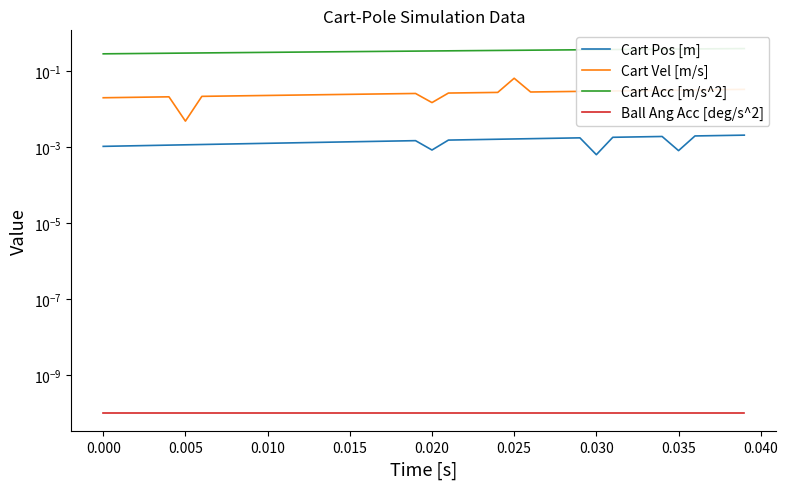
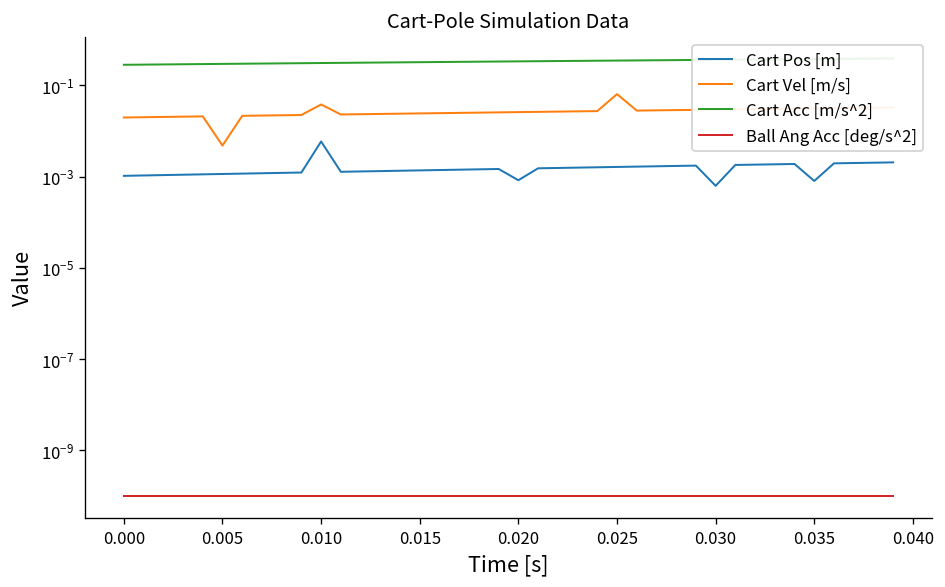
Cart Pos [m], 0.010: 0.0013 -> 0.006
Cart Vel [m/s], 0.010: 0.02 -> 0.04
Cart Vel [m/s], 0.020: 0.015 -> 0.03
